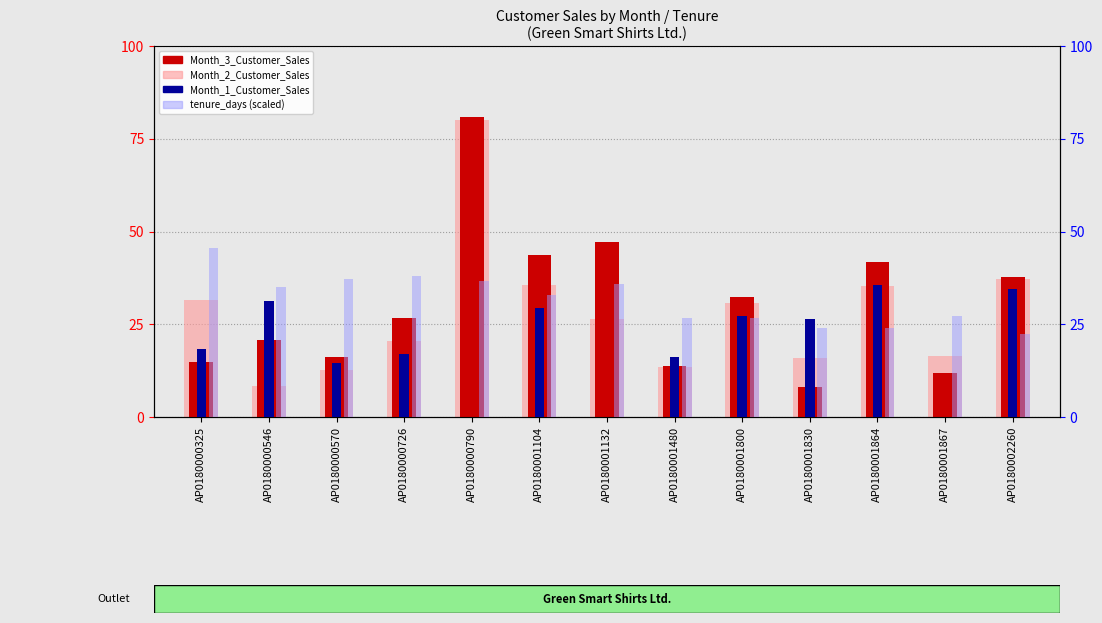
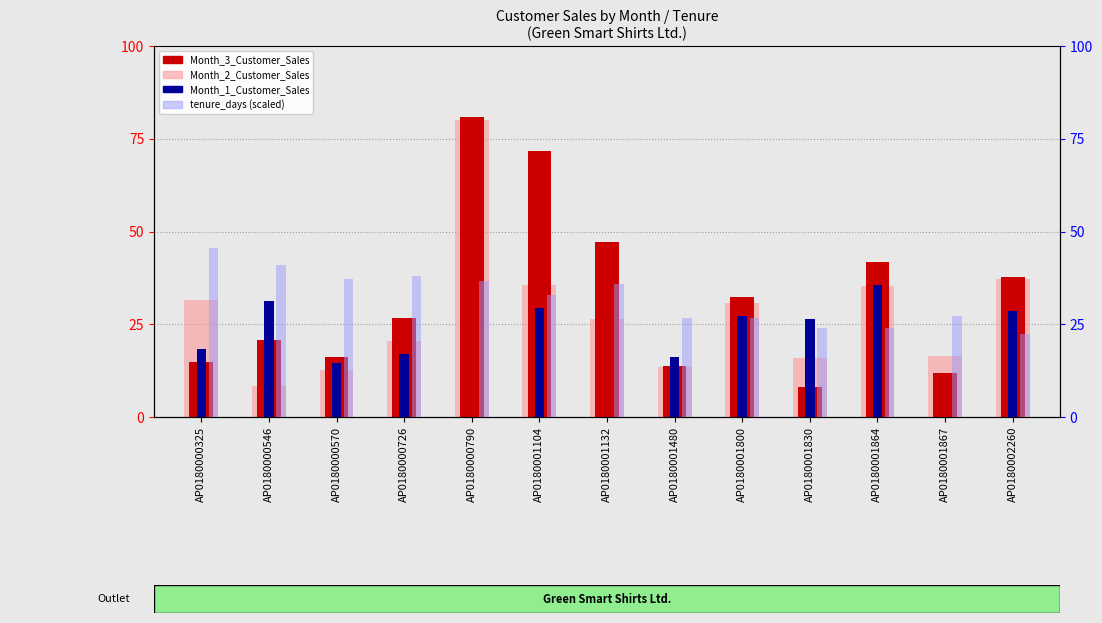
Month_3_Customer_Sales, AP0180001104: 44 -> 72
tenure_days (scaled), AP0180000546: 35 -> 41
Month_1_Customer_Sales, AP0180002260: 35 -> 29
